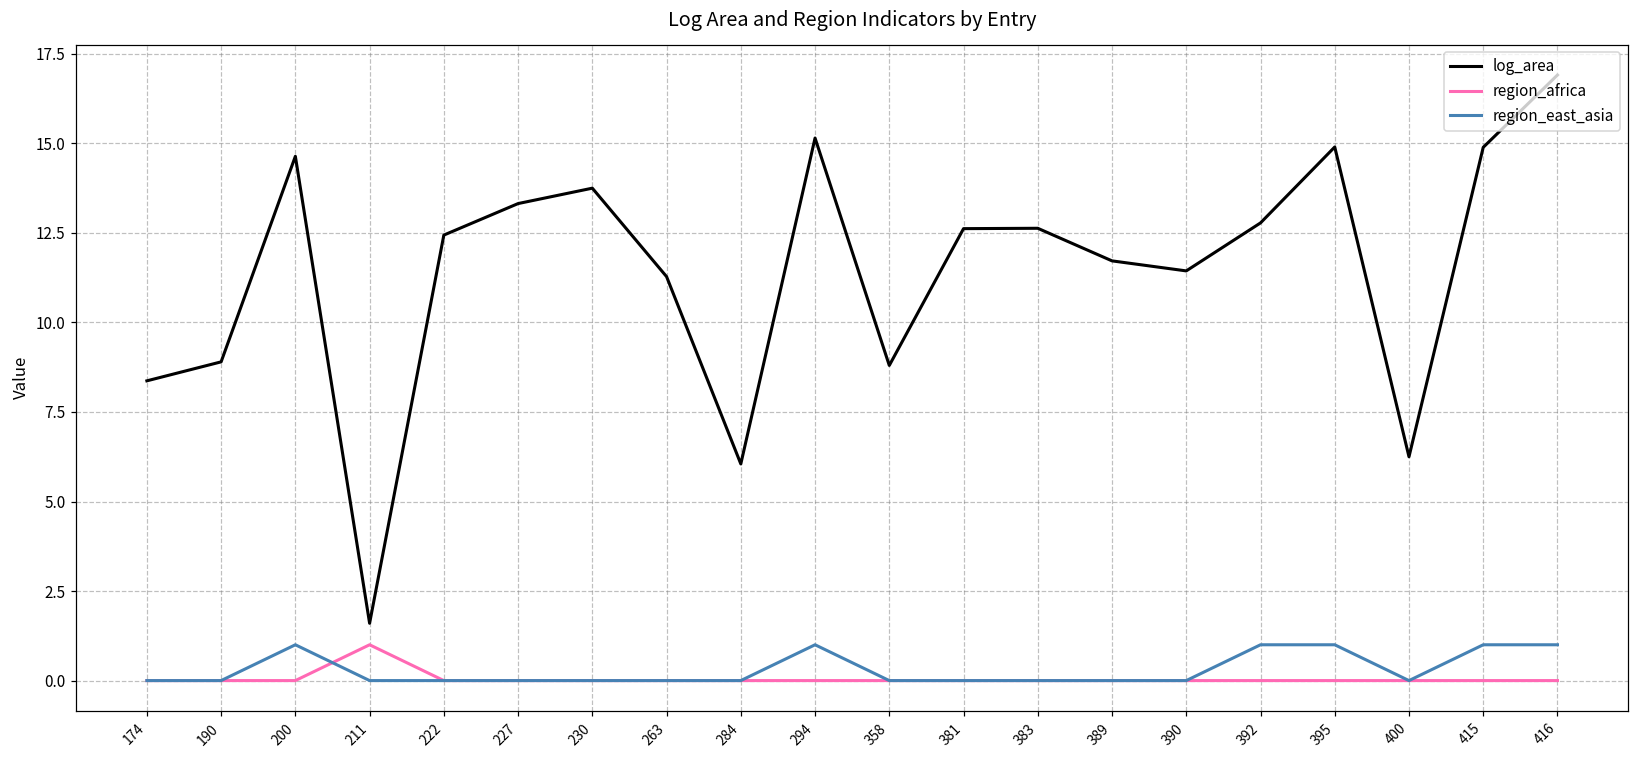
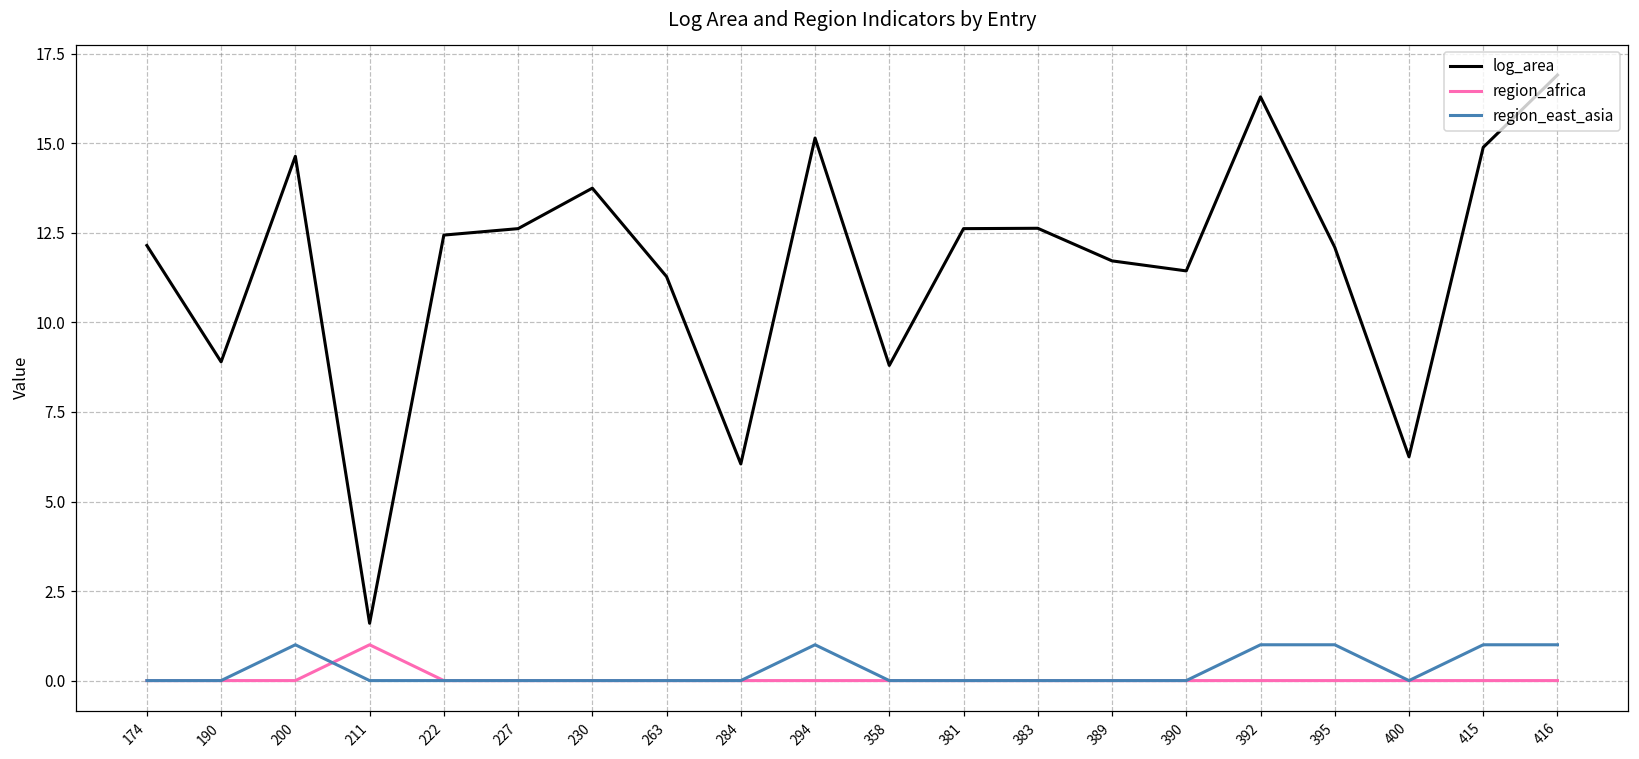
log_area, 174: 8.4 -> 12.2
log_area, 227: 13.3 -> 12.6
log_area, 392: 12.8 -> 16.3
log_area, 395: 14.9 -> 12.1
